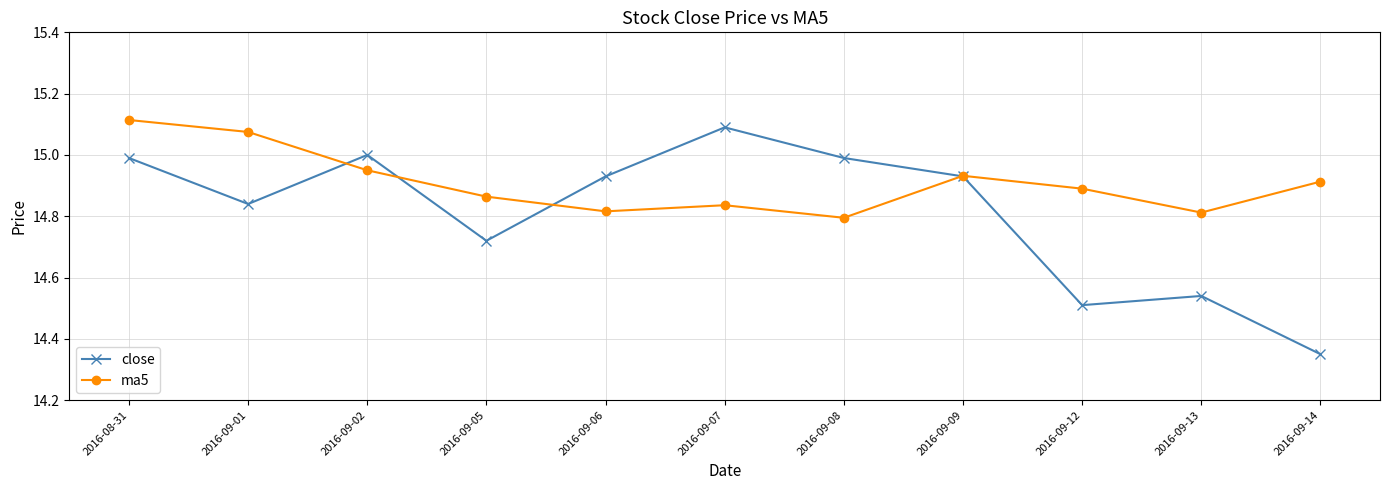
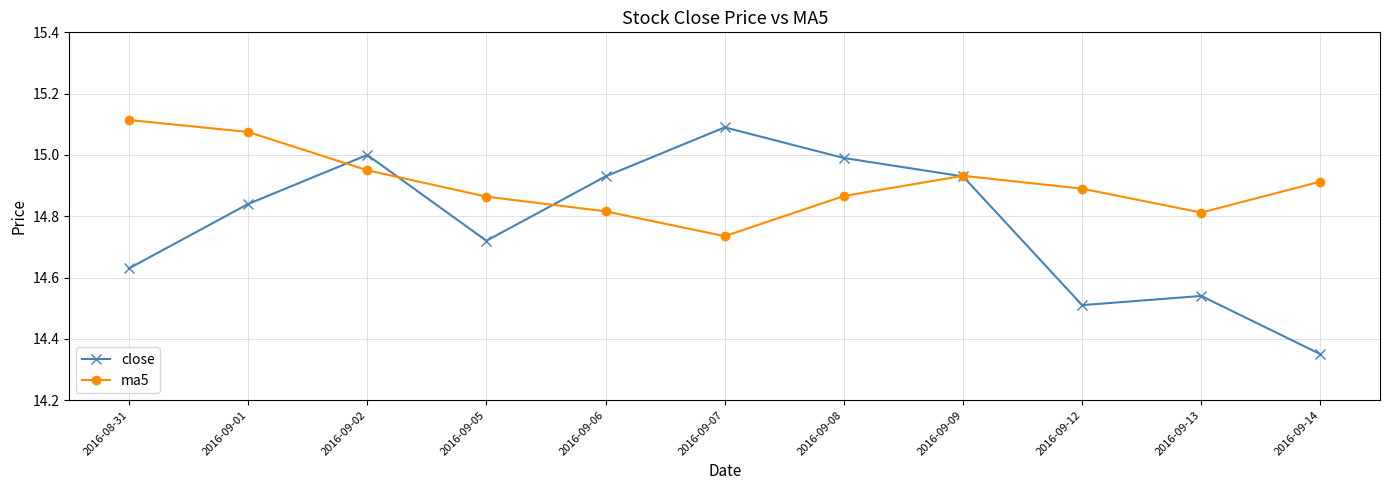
close, 2016-08-31: 14.99 -> 14.63
ma5, 2016-09-07: 14.84 -> 14.74
ma5, 2016-09-08: 14.80 -> 14.87
